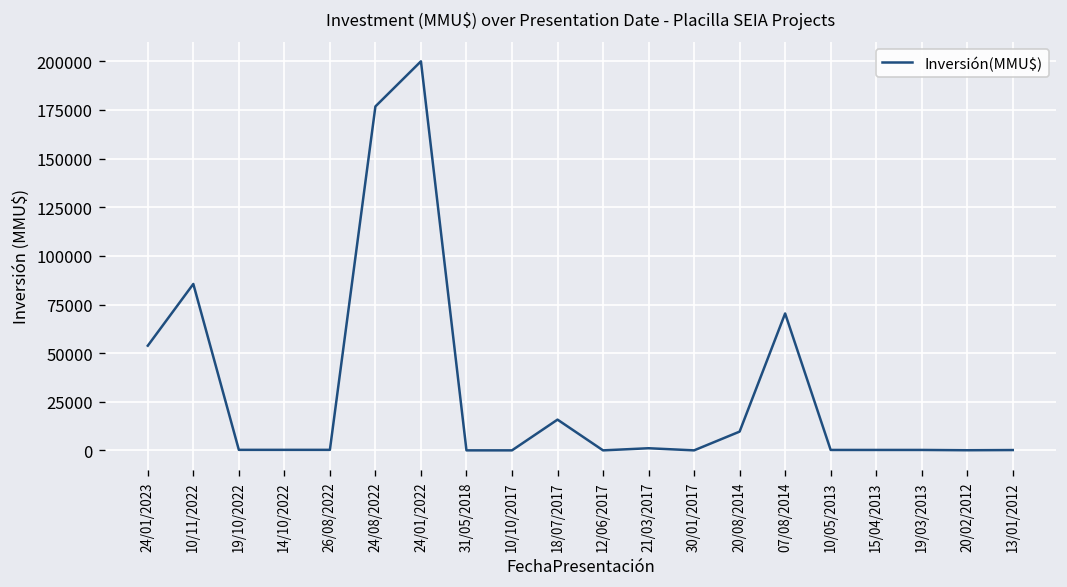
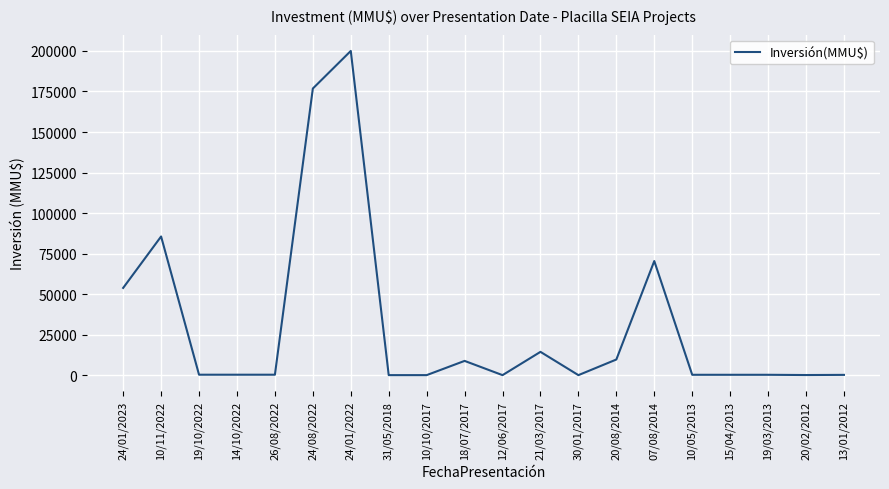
18/07/2017: 16000 -> 9000
21/03/2017: 1000 -> 14000
